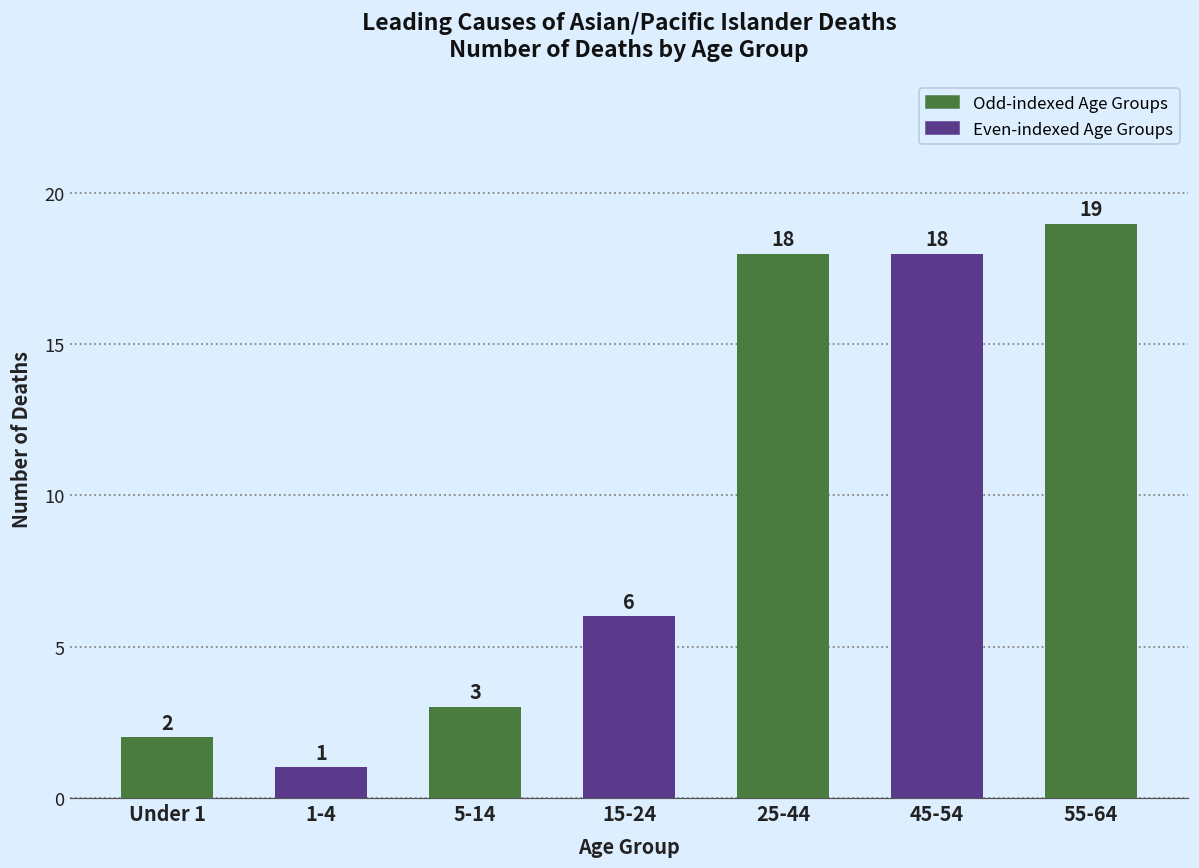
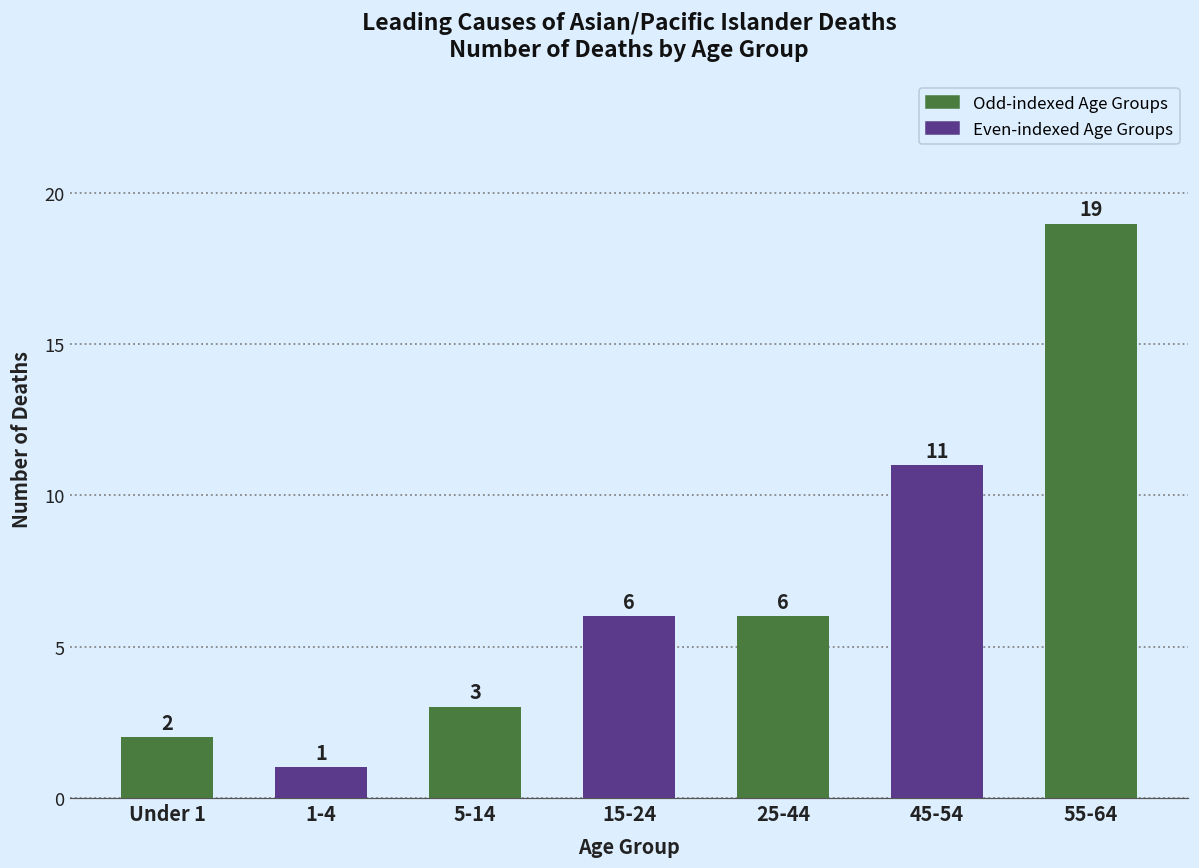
25-44: 18 -> 6
45-54: 18 -> 11
